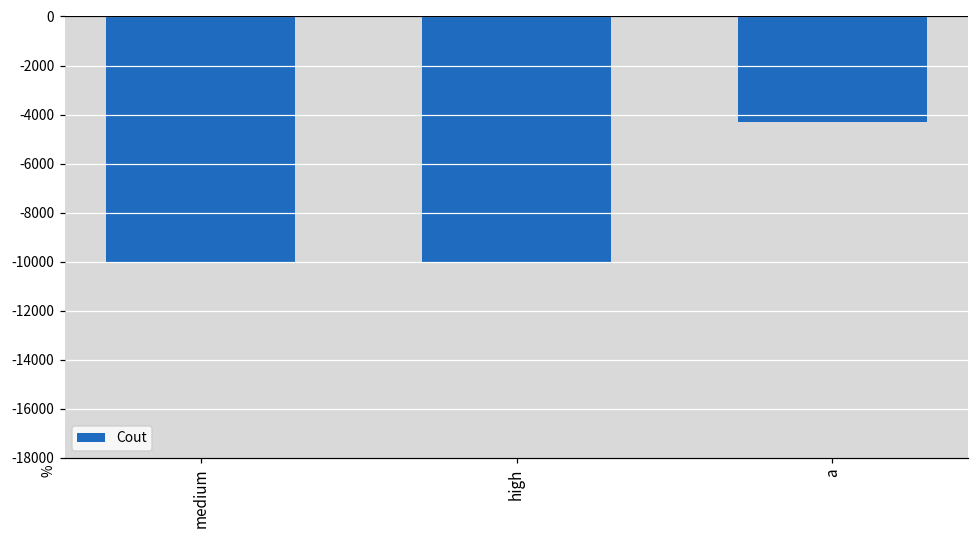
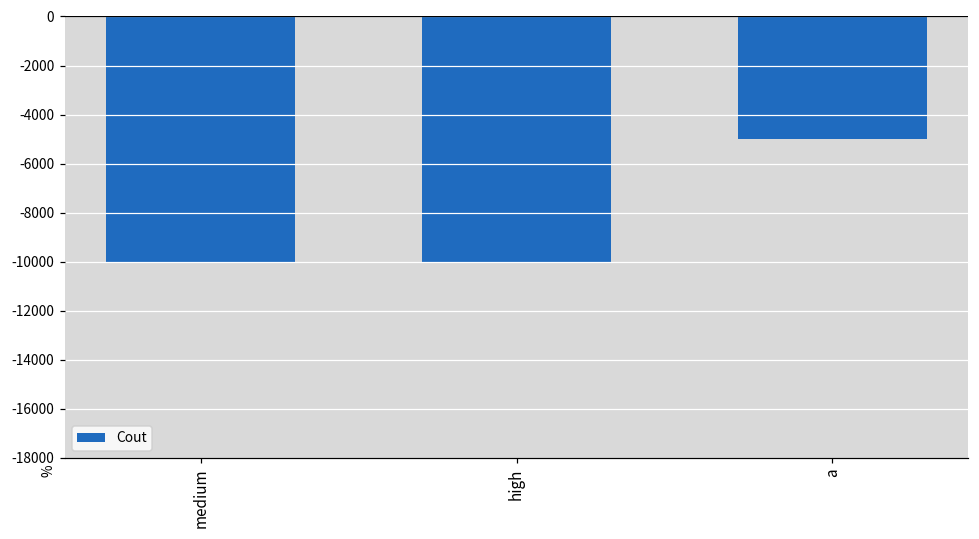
a: -4300 -> -5000
